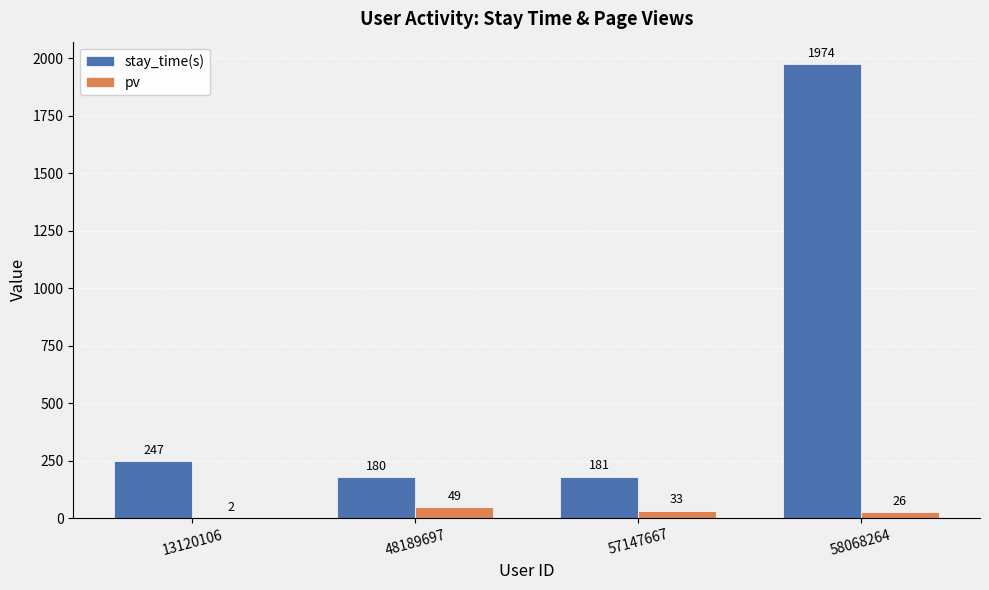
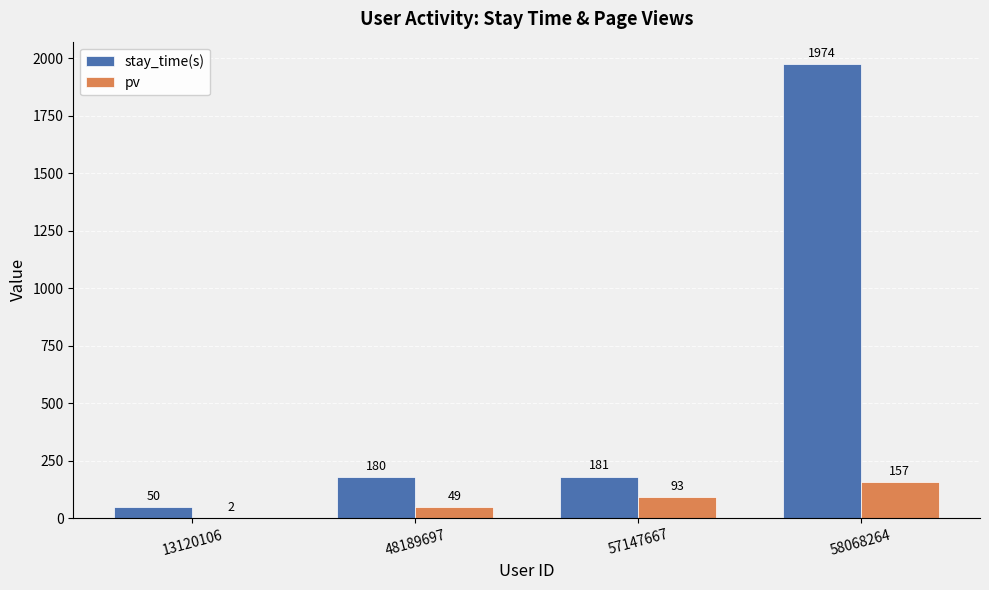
stay_time(s), 13120106: 247 -> 50
pv, 57147667: 33 -> 93
pv, 58068264: 26 -> 157
